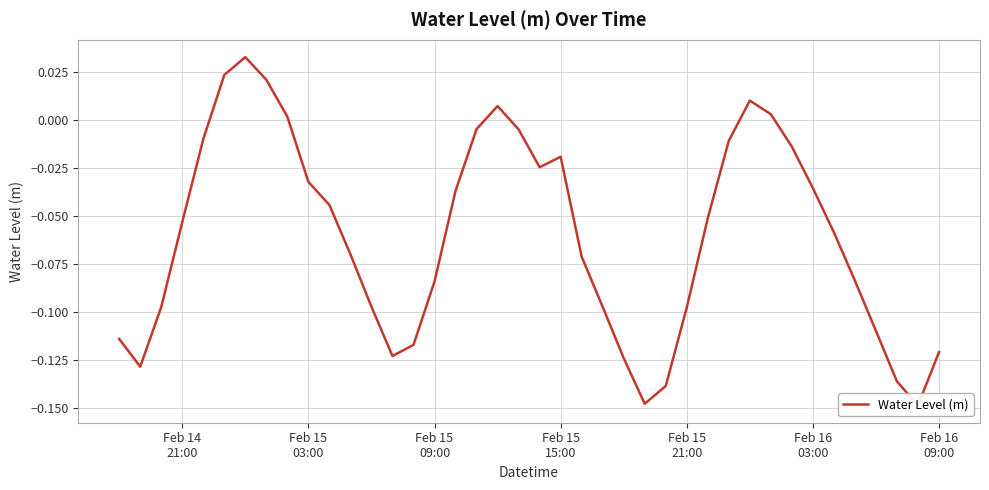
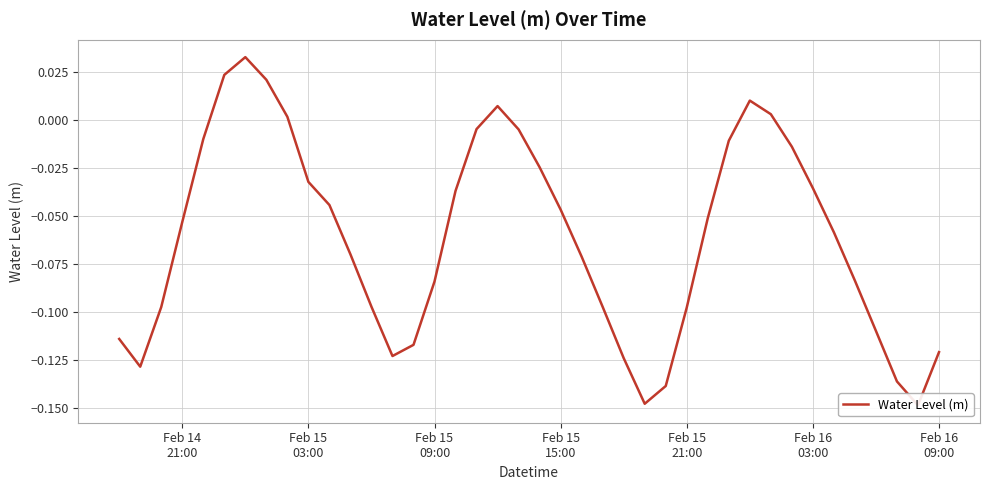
Feb 15 15:00: -0.019 -> -0.047
